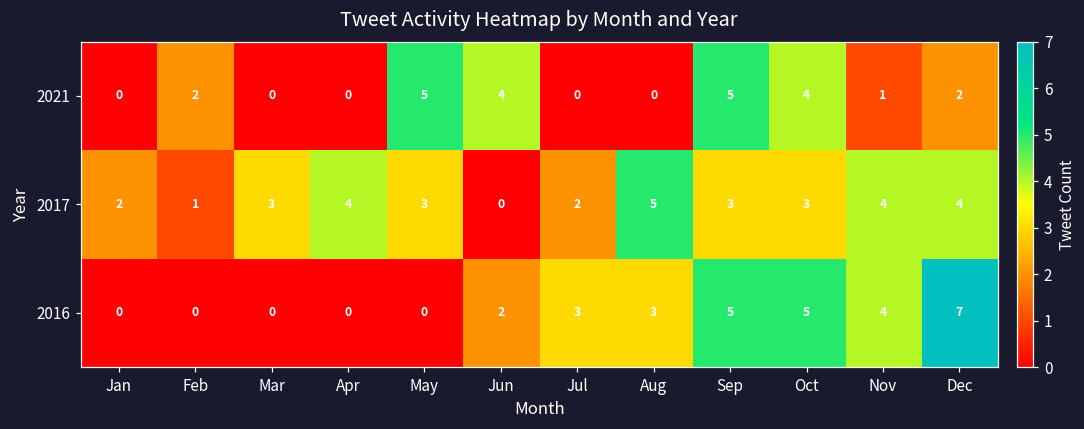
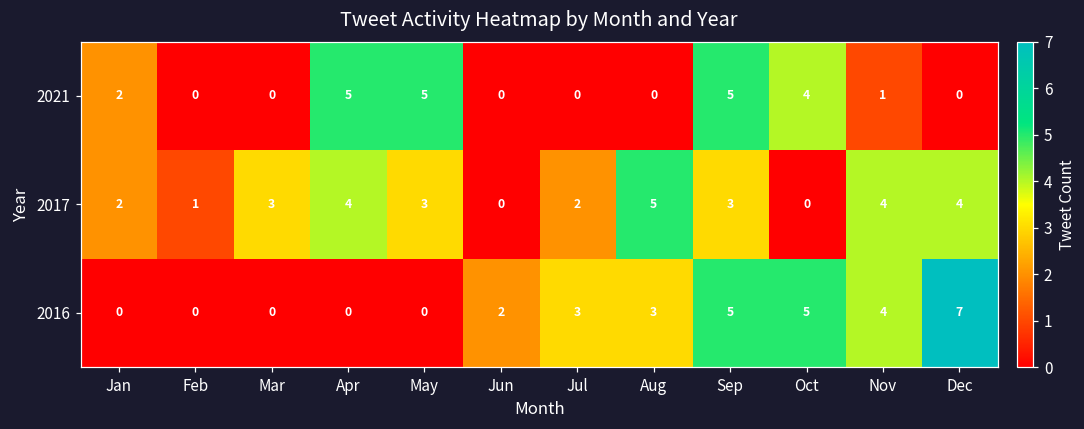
2021, Jan: 0 -> 2
2021, Feb: 2 -> 0
2021, Apr: 0 -> 5
2021, Jun: 4 -> 0
2021, Dec: 2 -> 0
2017, Oct: 3 -> 0
